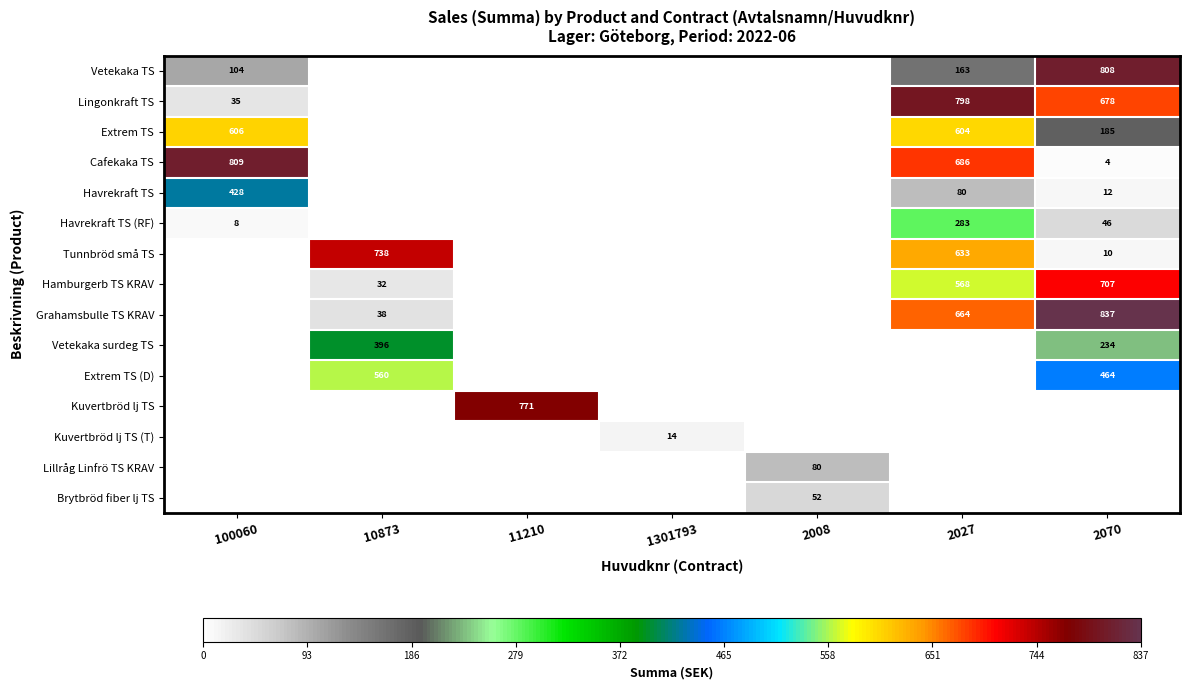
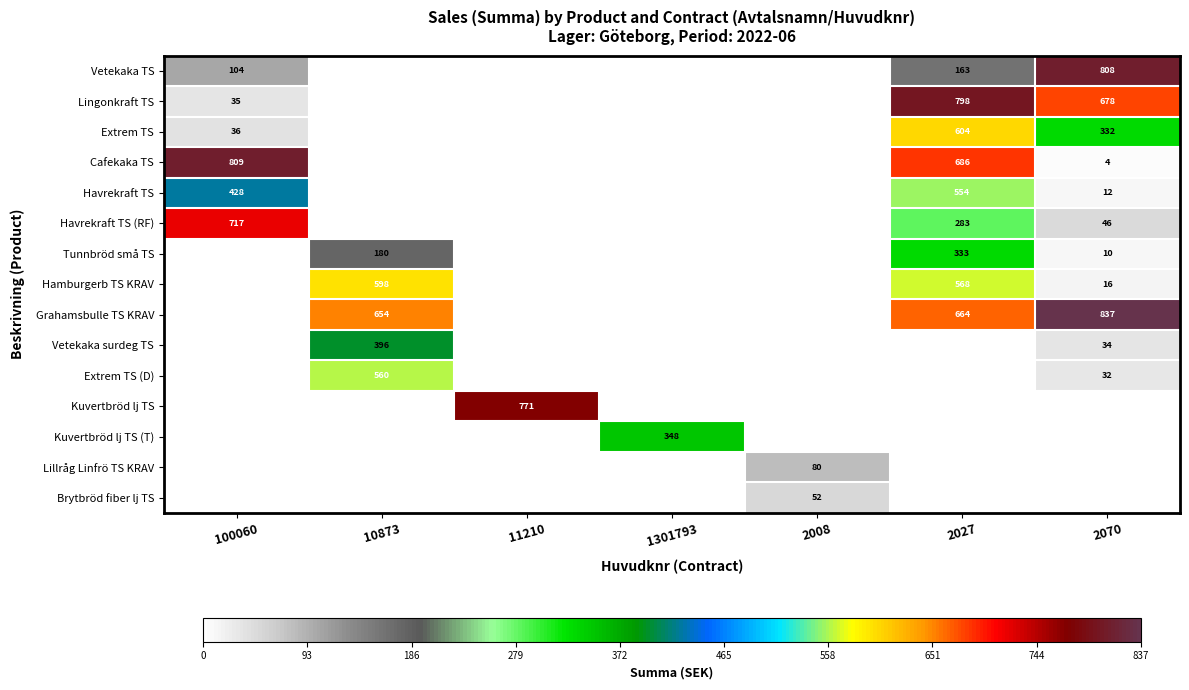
Extrem TS, 100060: 606 -> 36
Extrem TS, 2070: 185 -> 332
Havrekraft TS, 2027: 80 -> 554
Havrekraft TS (RF), 100060: 8 -> 717
Tunnbröd små TS, 10873: 738 -> 180
Tunnbröd små TS, 2027: 633 -> 333
Hamburgerb TS KRAV, 10873: 32 -> 598
Hamburgerb TS KRAV, 2070: 707 -> 16
Grahamsbulle TS KRAV, 10873: 38 -> 654
Vetekaka surdeg TS, 2070: 234 -> 34
Extrem TS (D), 2070: 464 -> 32
Kuvertbröd lj TS (T), 1301793: 14 -> 348
